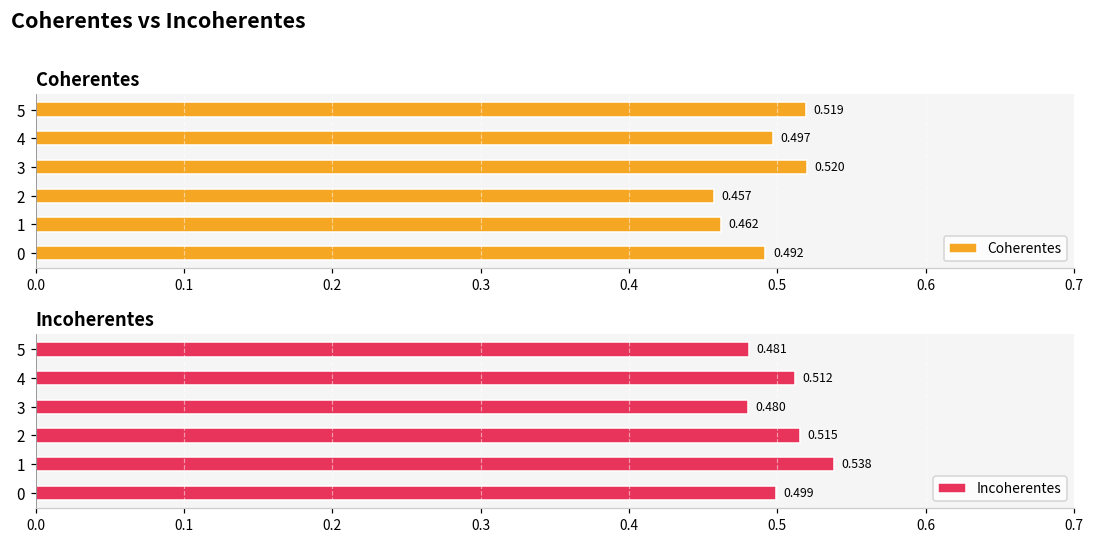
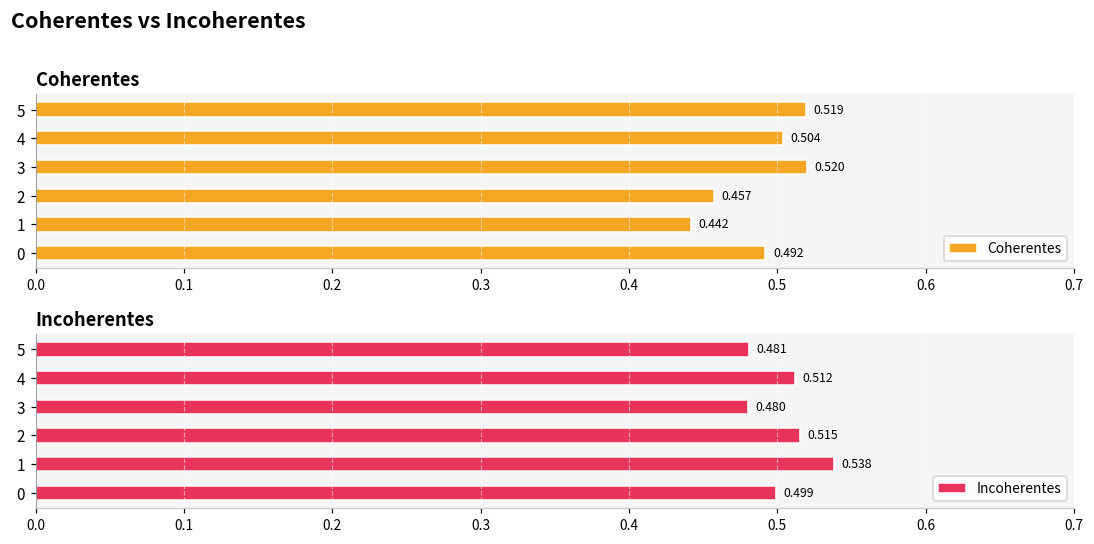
Coherentes, 4: 0.497 -> 0.504
Coherentes, 1: 0.462 -> 0.442
